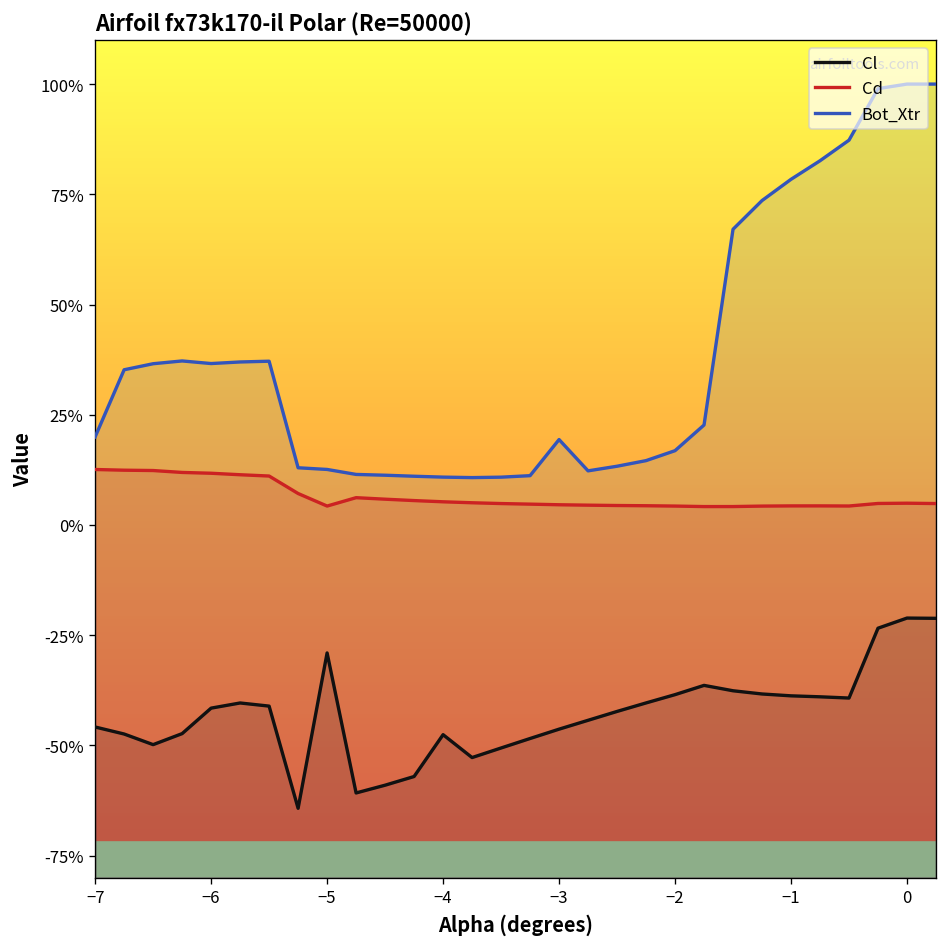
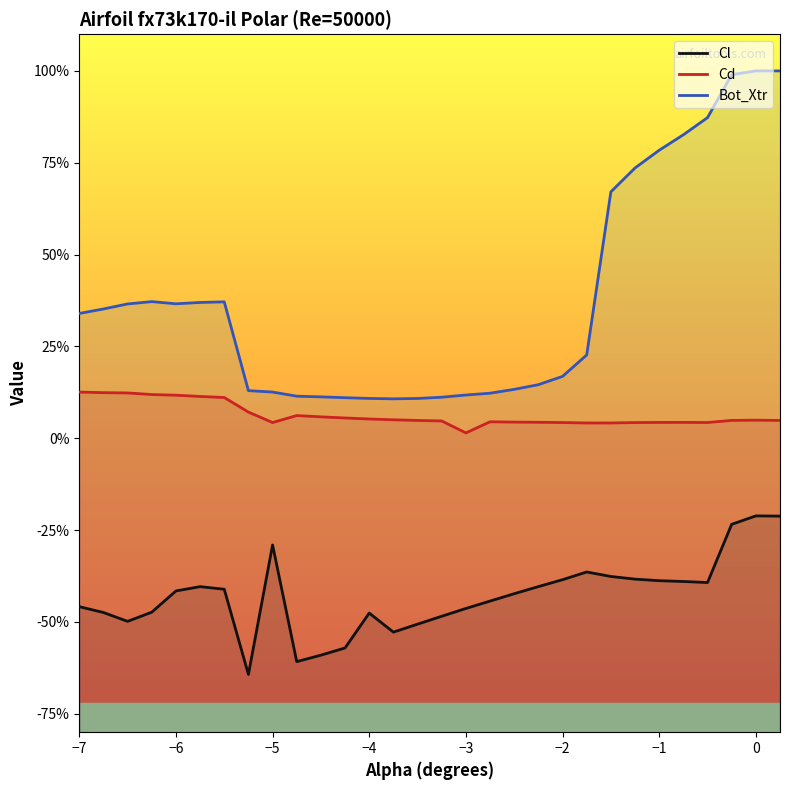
Bot_Xtr, −7: 20% -> 34%
Cd, −3: 5% -> 1%
Bot_Xtr, −3: 19% -> 12%
